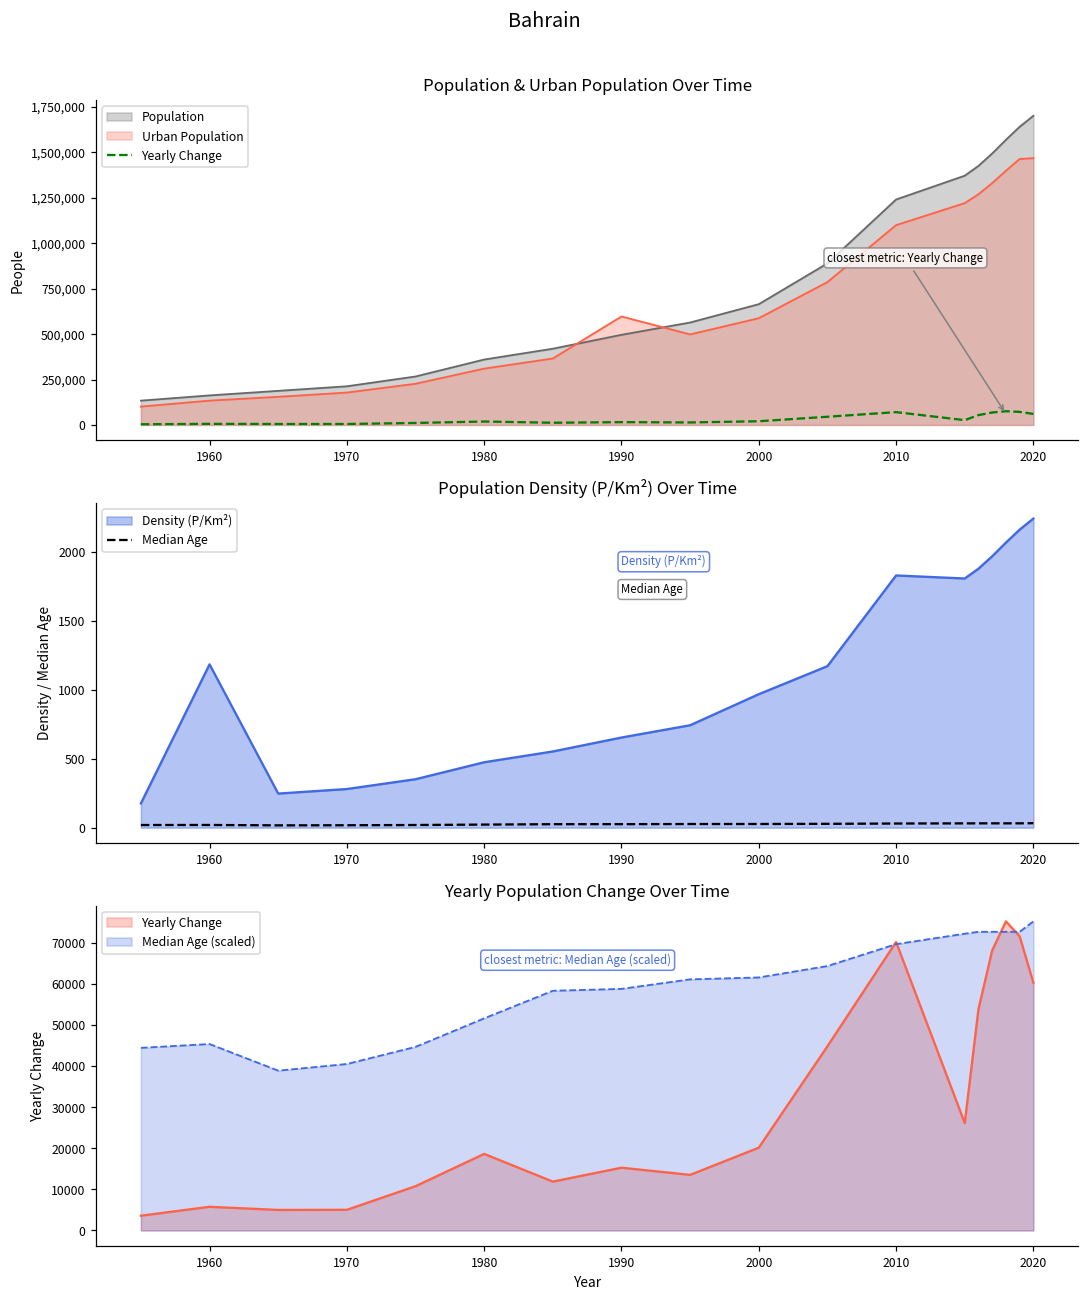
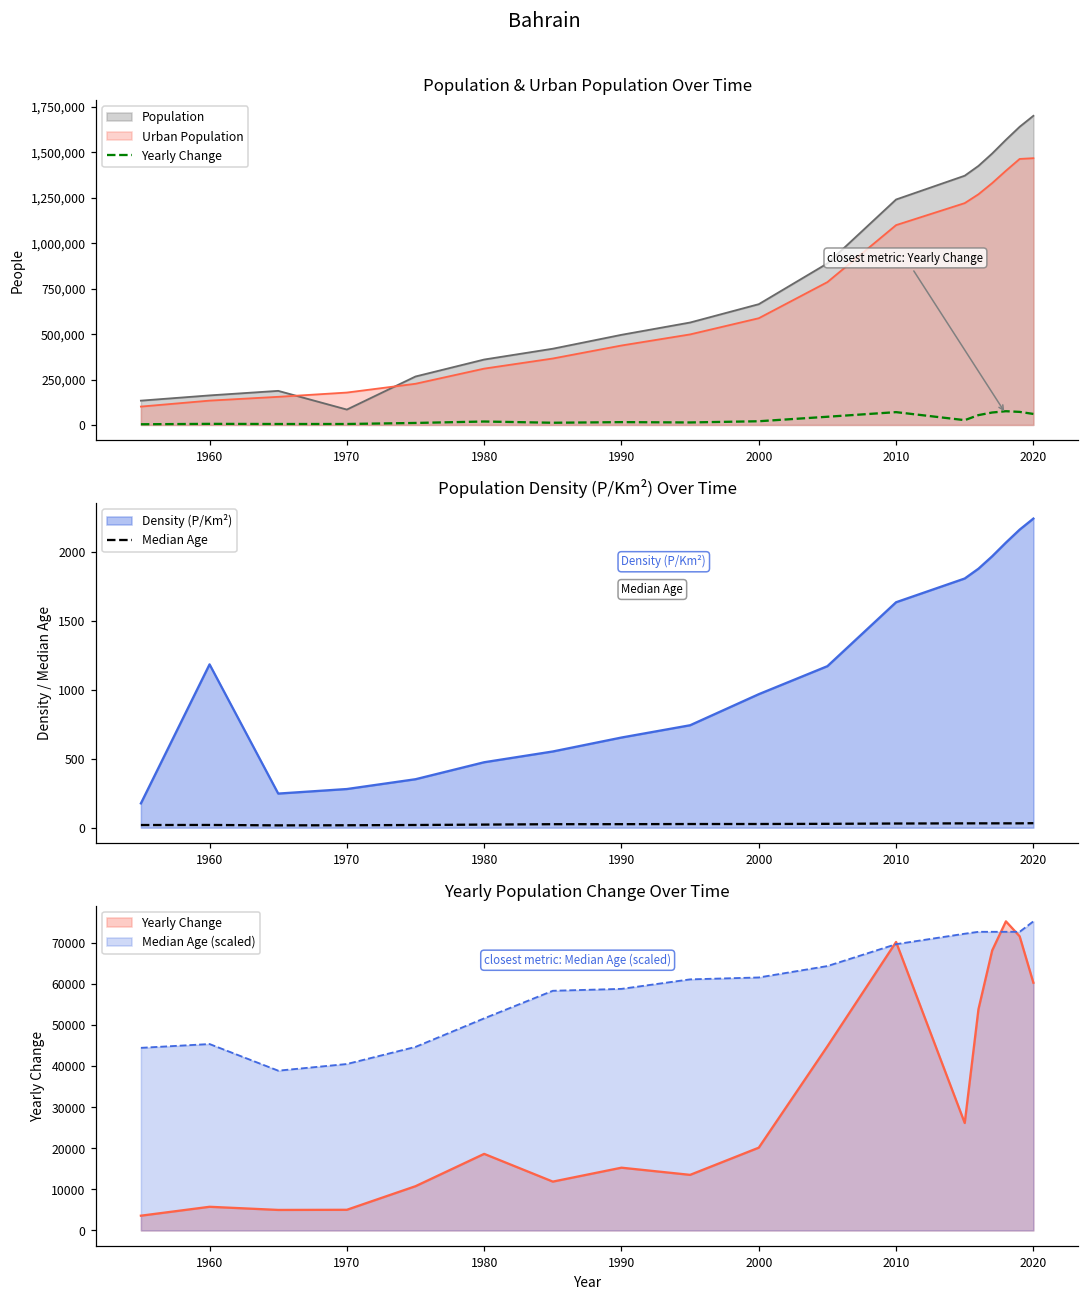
Population & Urban Population Over Time, Population, 1970: 210,000 -> 80,000
Population & Urban Population Over Time, Urban Population, 1990: 600,000 -> 440,000
Population Density (P/Km²) Over Time, Density (P/Km²), 2010: 1830 -> 1630
